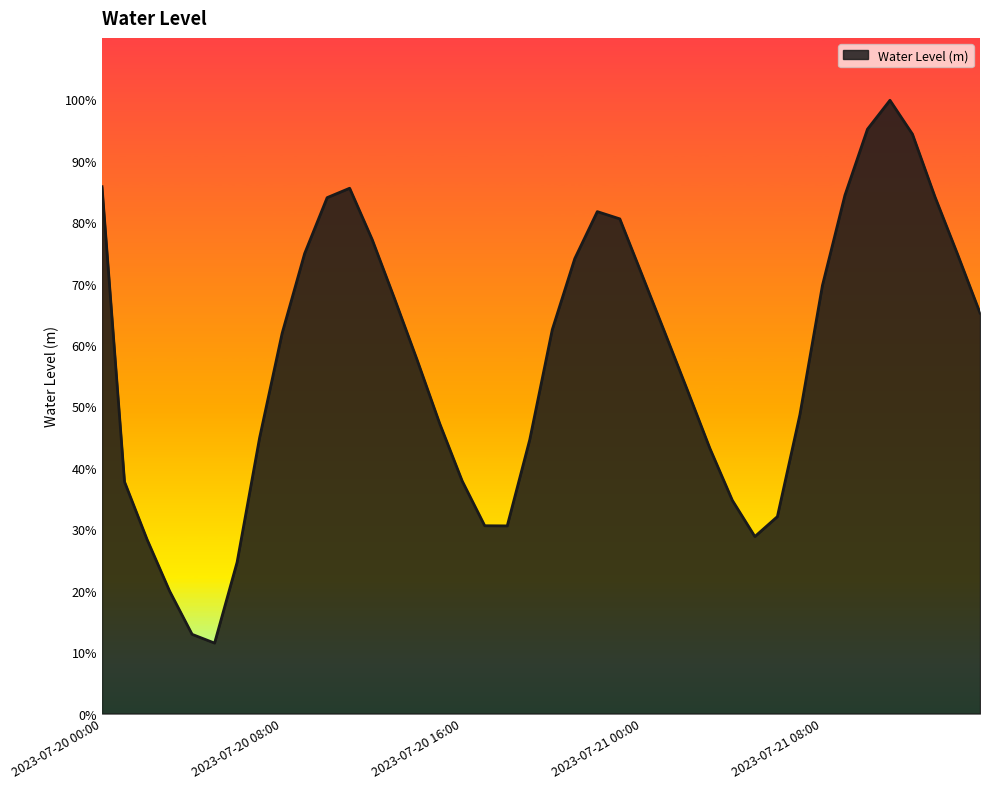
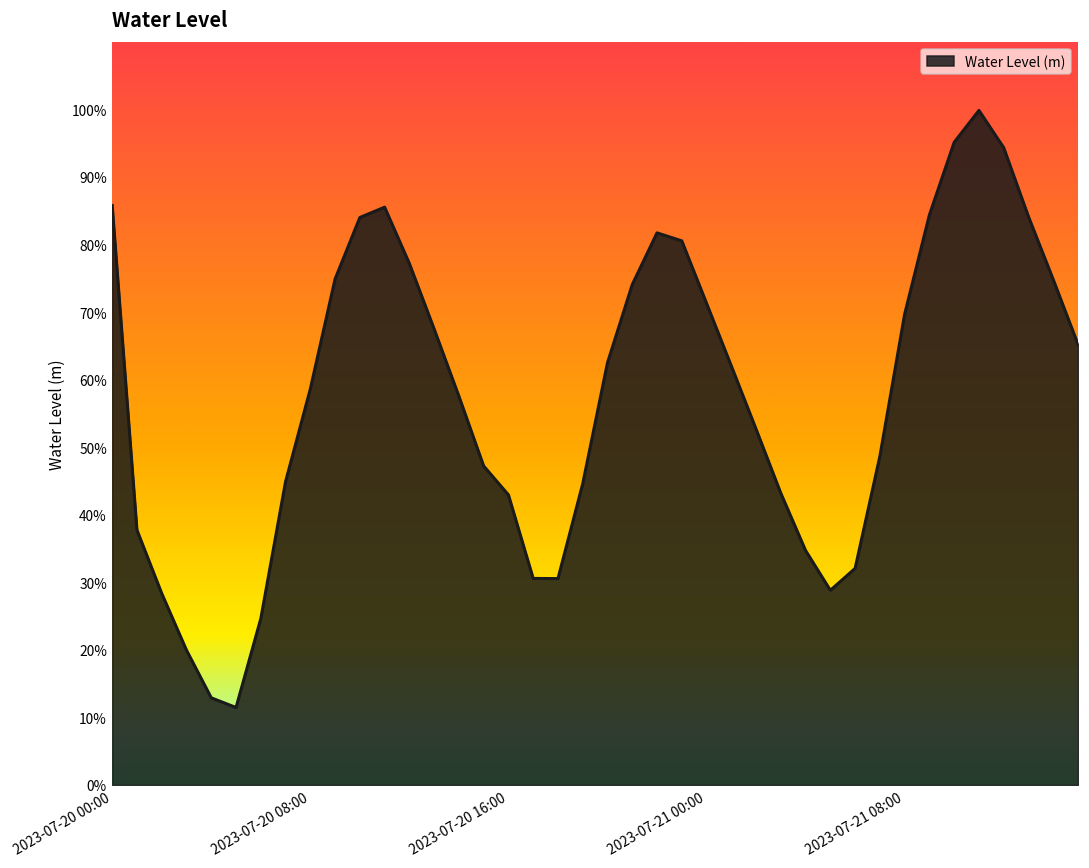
2023-07-20 08:00: 62% -> 59%
2023-07-20 16:00: 38% -> 43%
